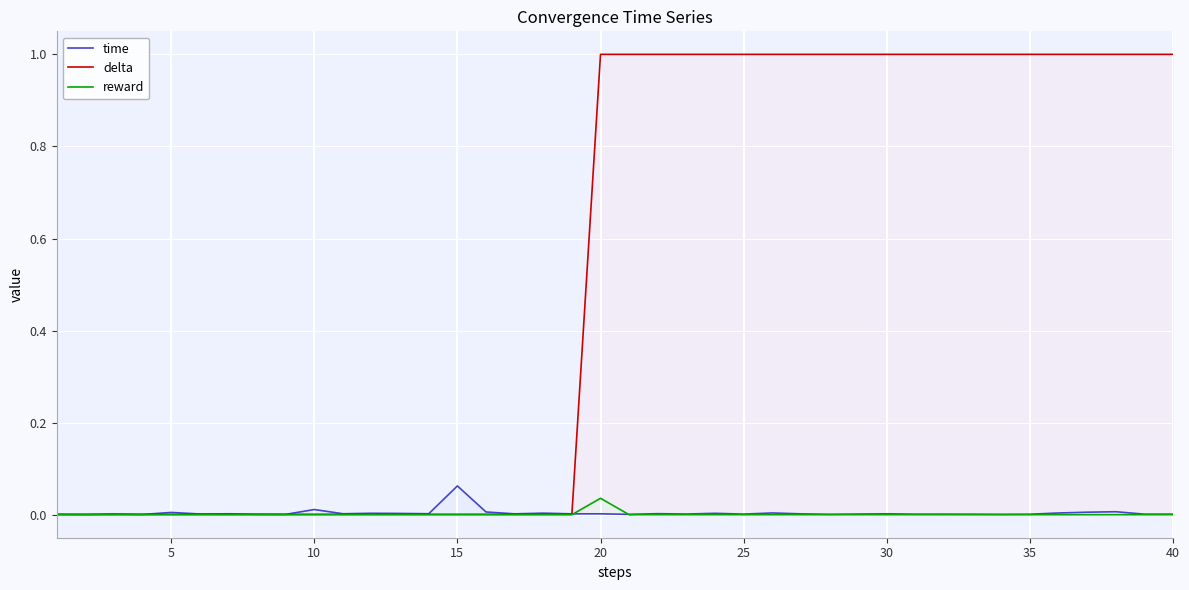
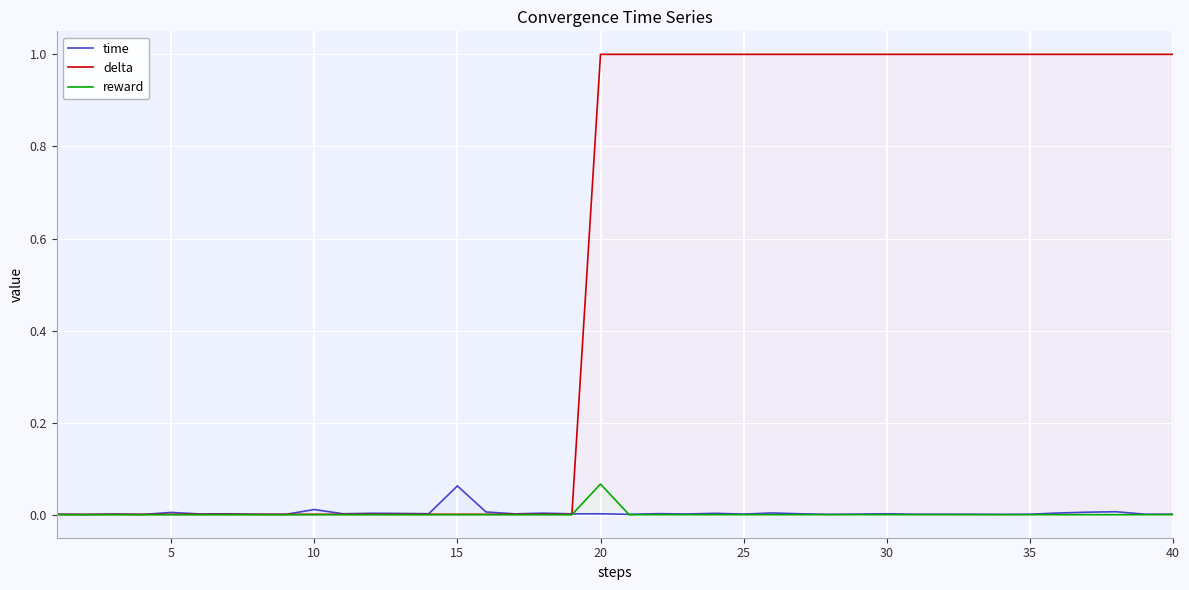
reward, 20: 0.04 -> 0.07
